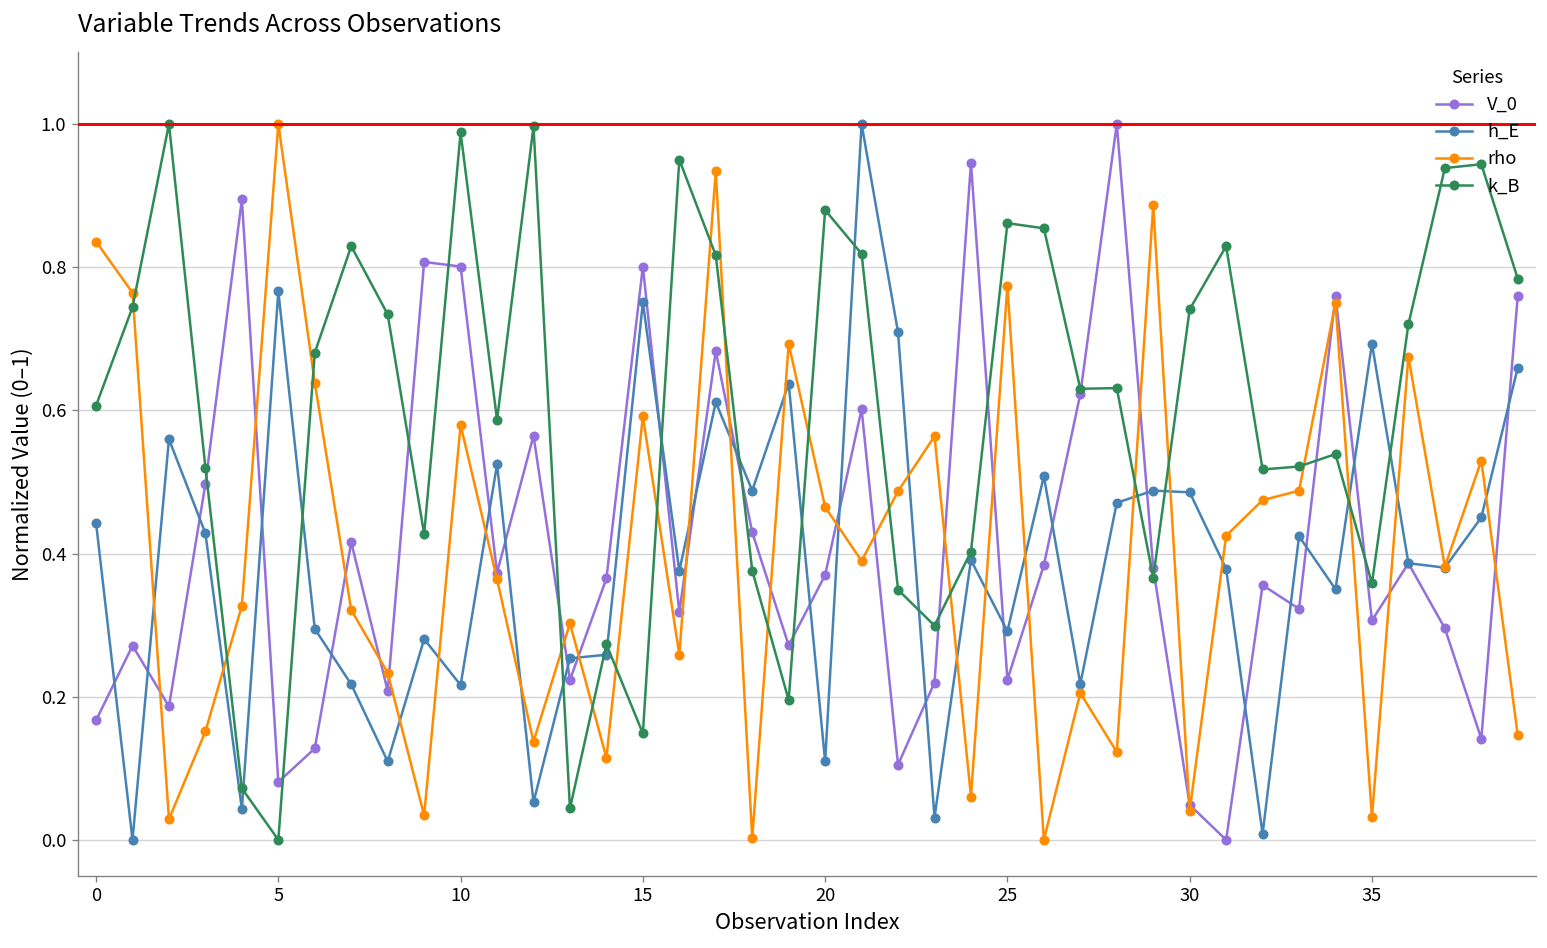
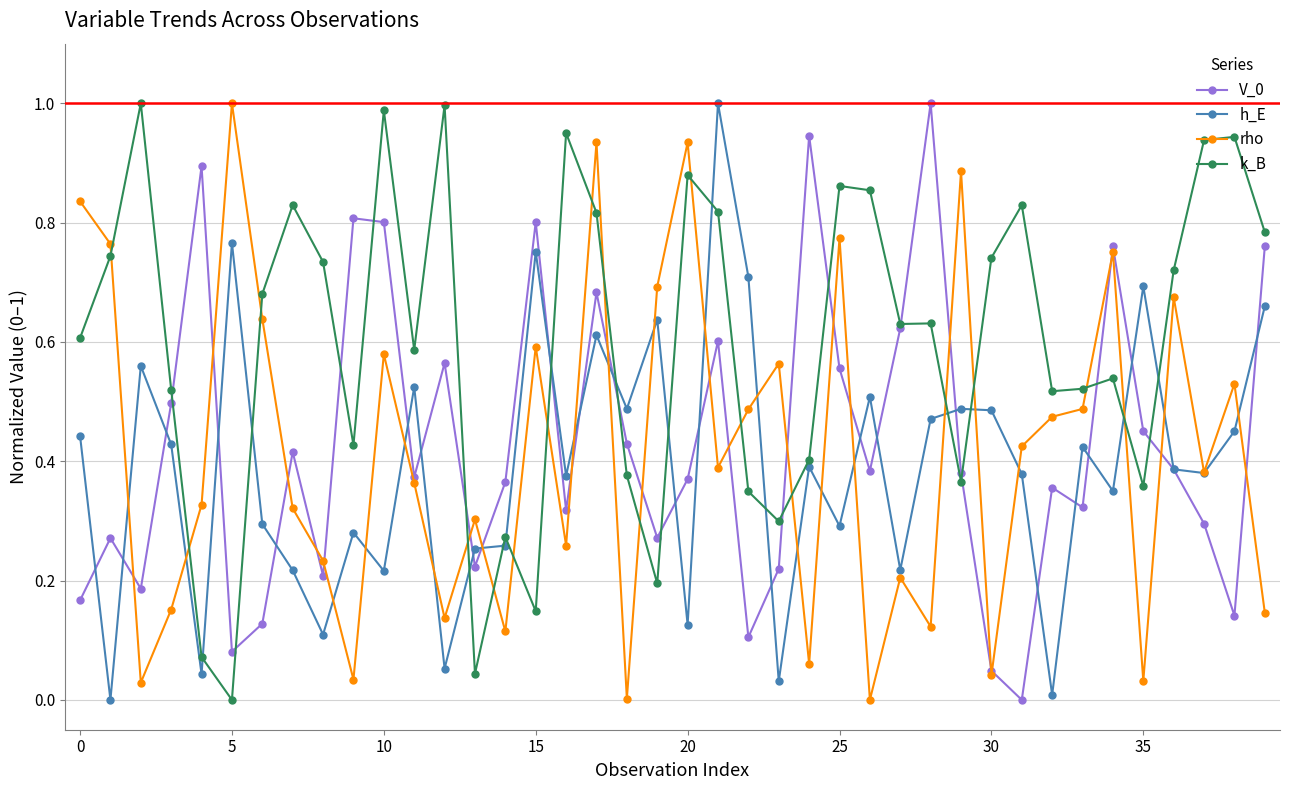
h_E, 20: 0.11 -> 0.13
rho, 20: 0.46 -> 0.93
V_0, 25: 0.22 -> 0.56
V_0, 35: 0.31 -> 0.45
